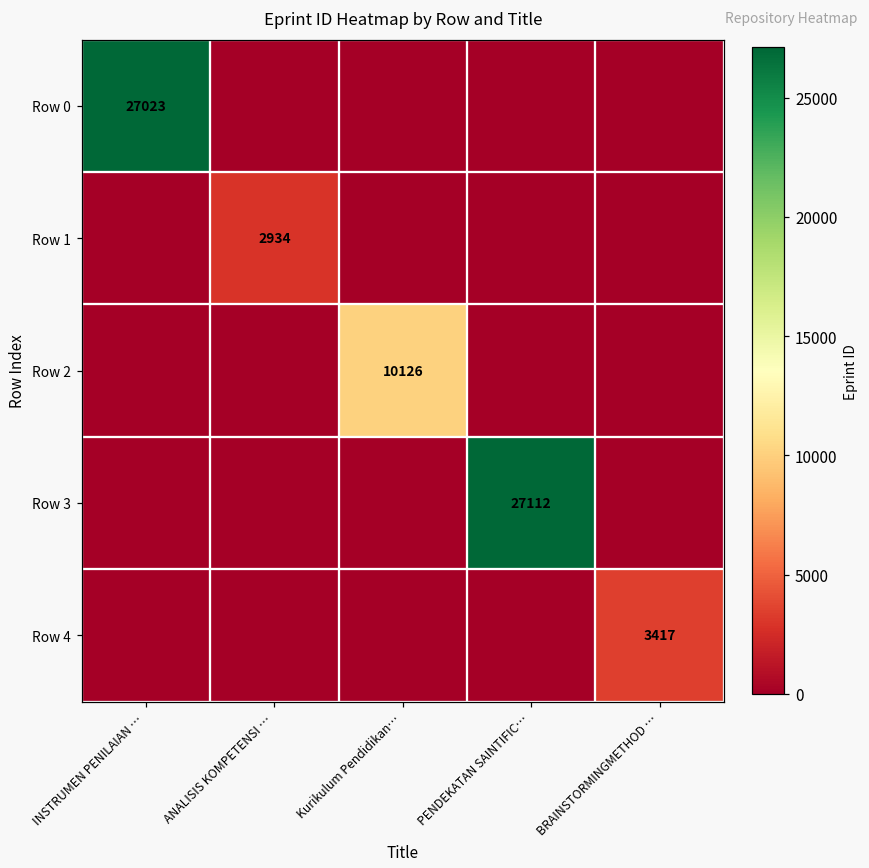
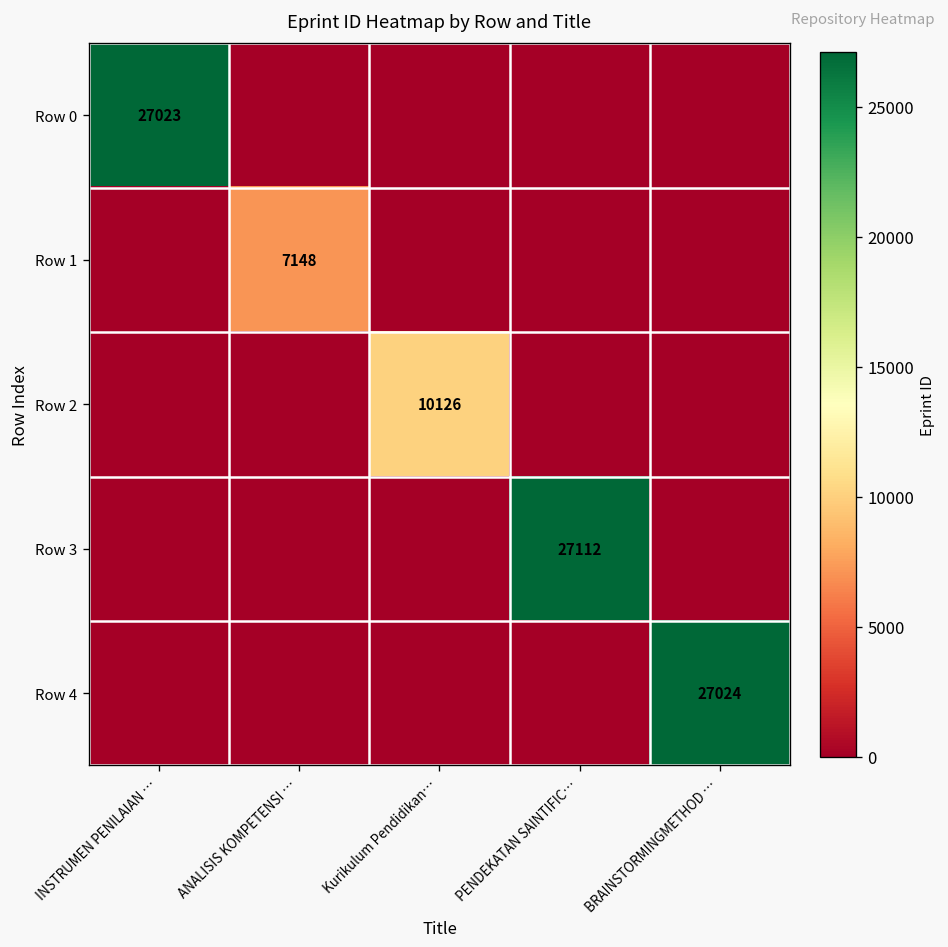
Row 1, ANALISIS KOMPETENSI …: 2934 -> 7148
Row 4, BRAINSTORMINGMETHOD …: 3417 -> 27024
